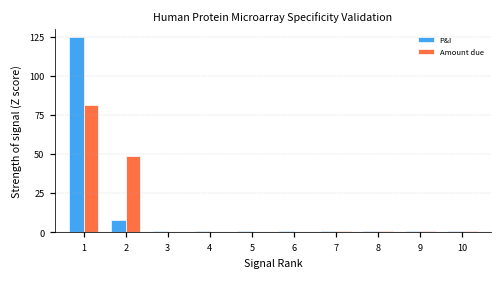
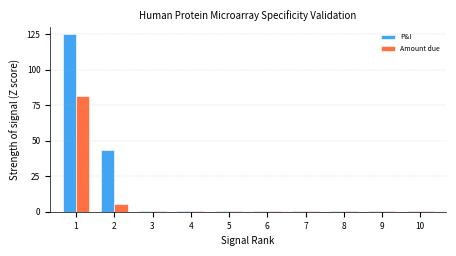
P&I, 2: 8 -> 44
Amount due, 2: 49 -> 5
